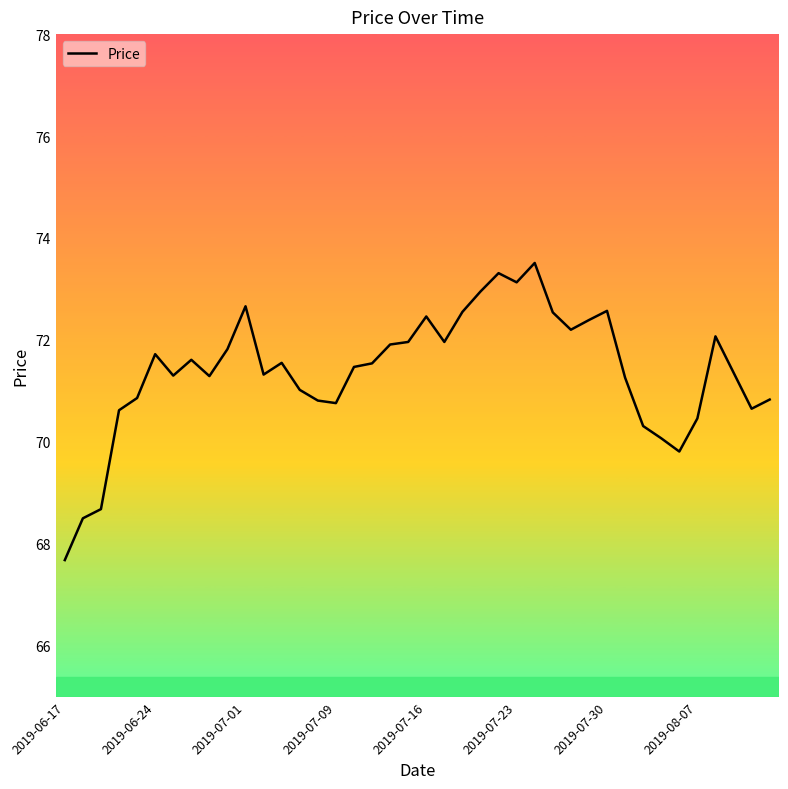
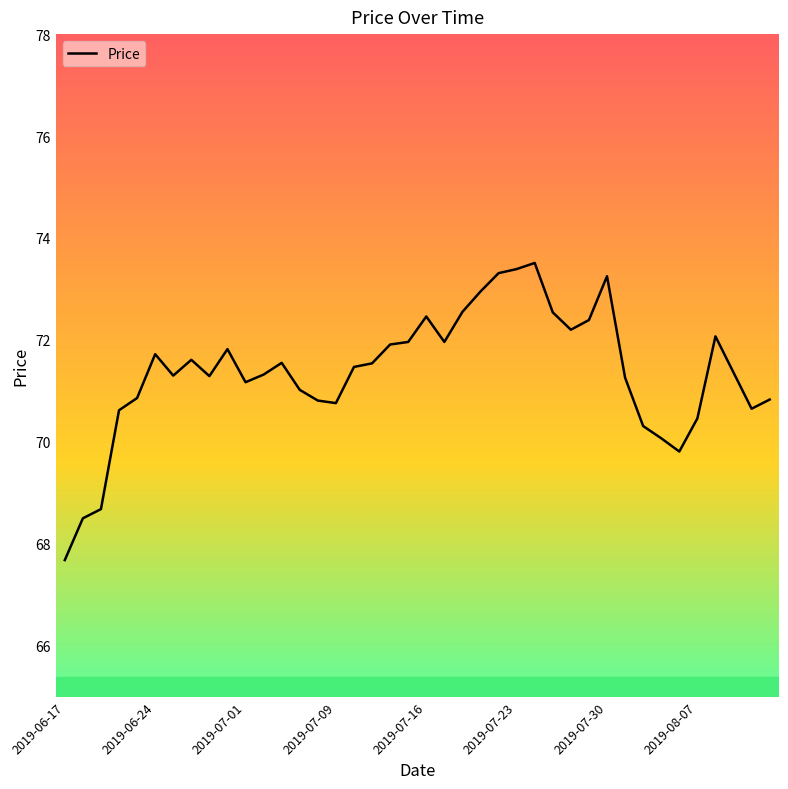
2019-07-01: 72.7 -> 71.2
2019-07-23: 73.1 -> 73.4
2019-07-30: 72.6 -> 73.3
